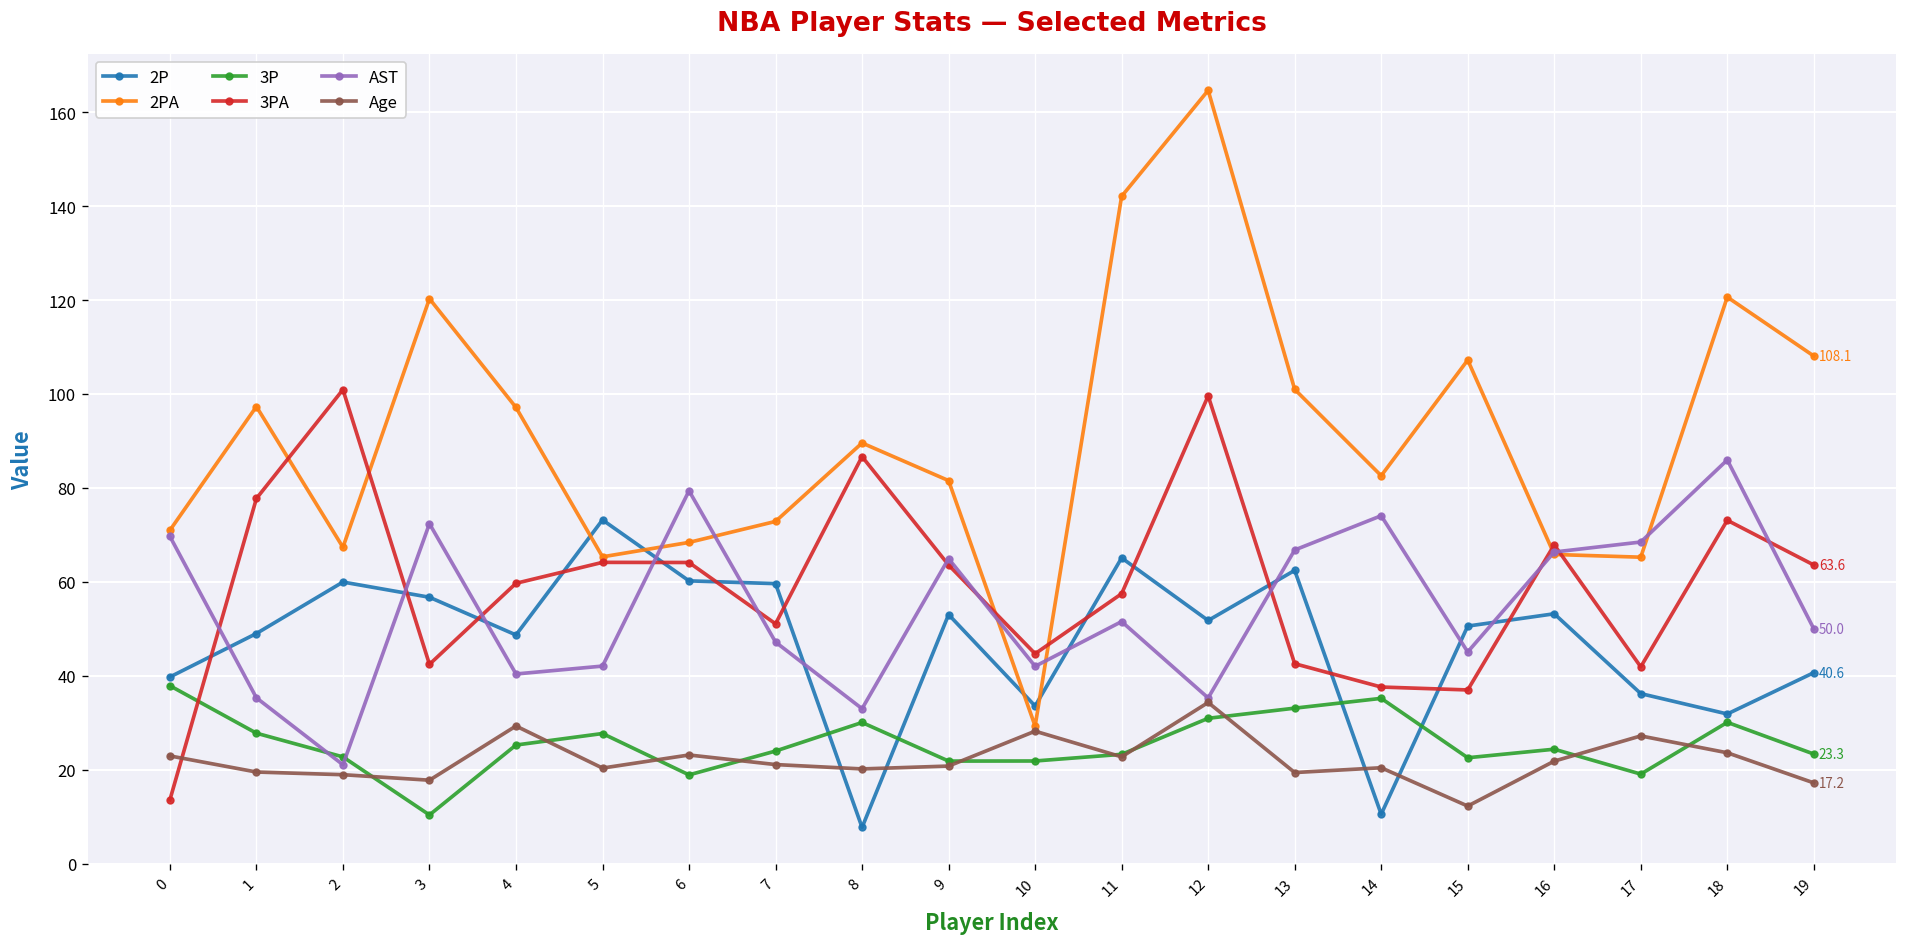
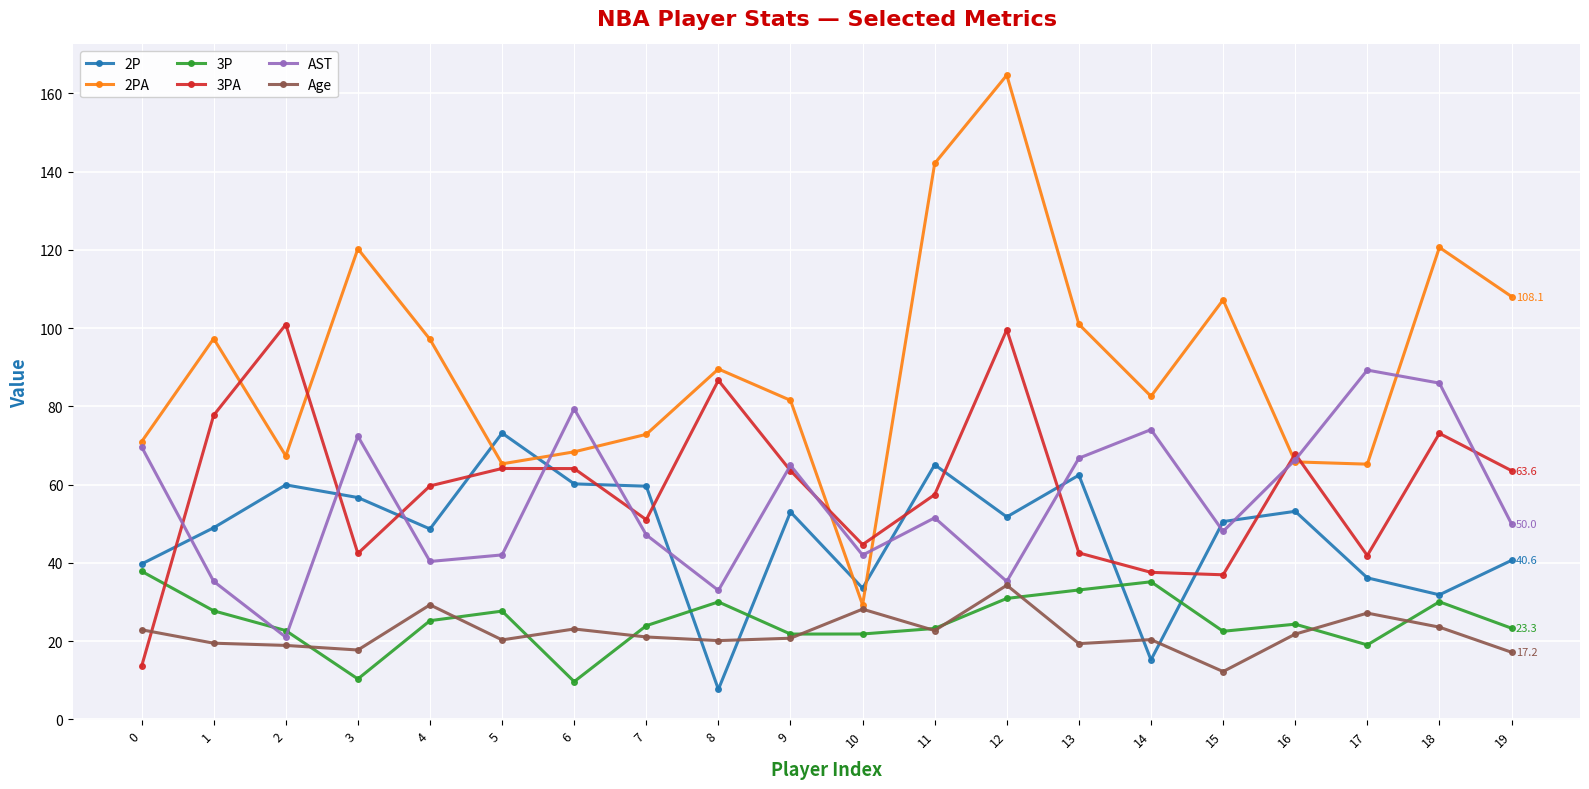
3P, 6: 19 -> 10
2P, 14: 11 -> 15
AST, 15: 45 -> 48
AST, 17: 68 -> 89
